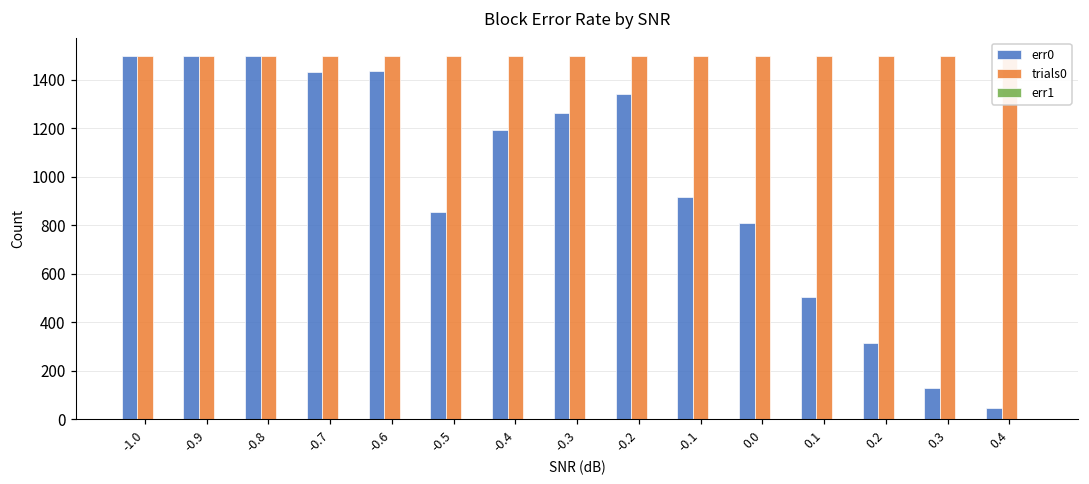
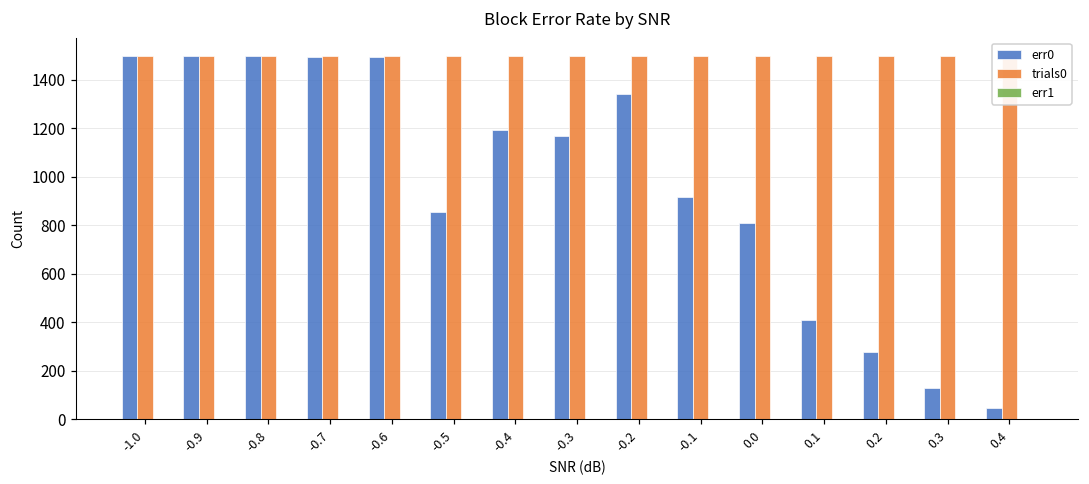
err0, -0.7: 1430 -> 1500
err0, -0.6: 1440 -> 1500
err0, -0.3: 1260 -> 1170
err0, 0.1: 500 -> 410
err0, 0.2: 310 -> 280
